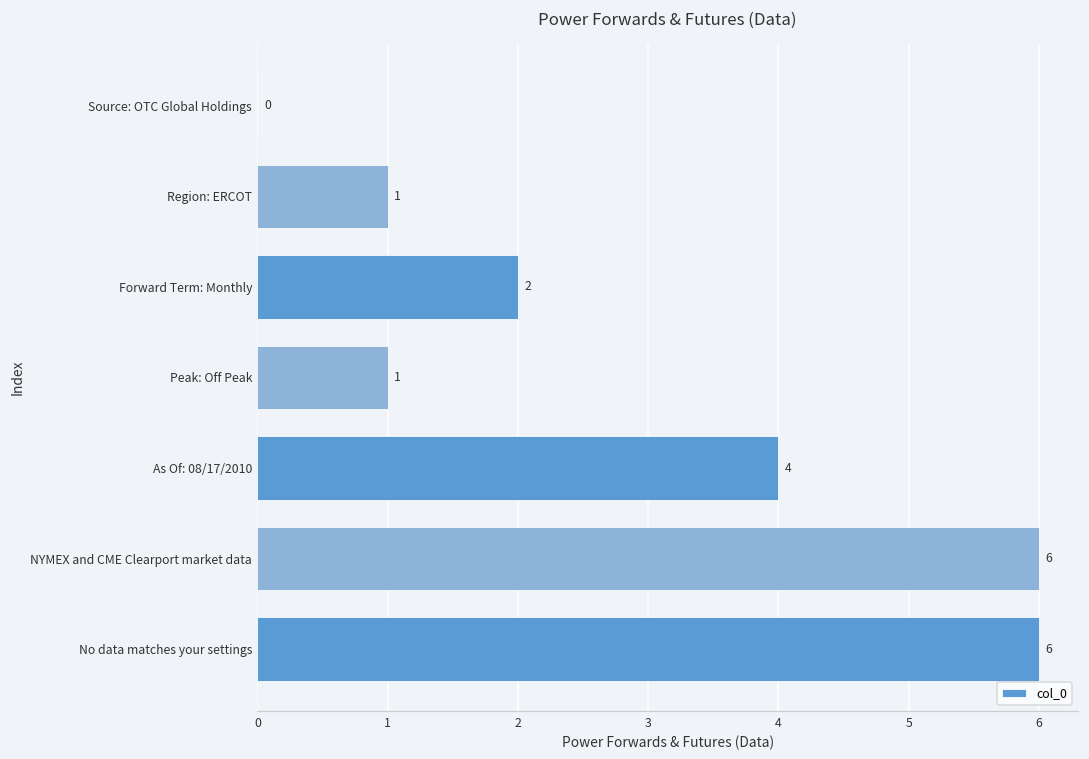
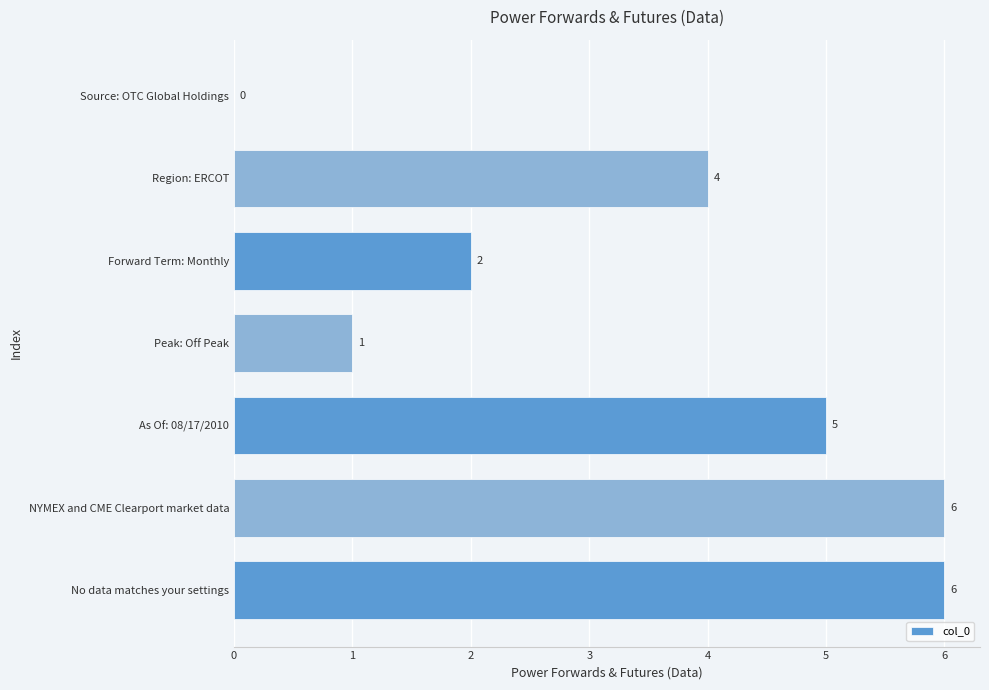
Region: ERCOT: 1 -> 4
As Of: 08/17/2010: 4 -> 5
